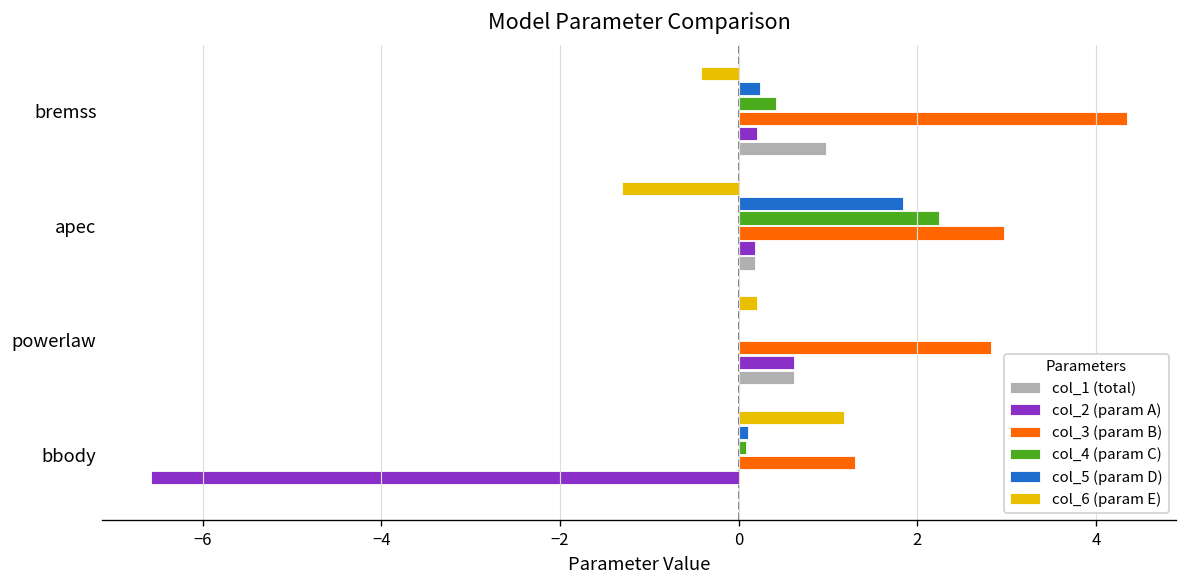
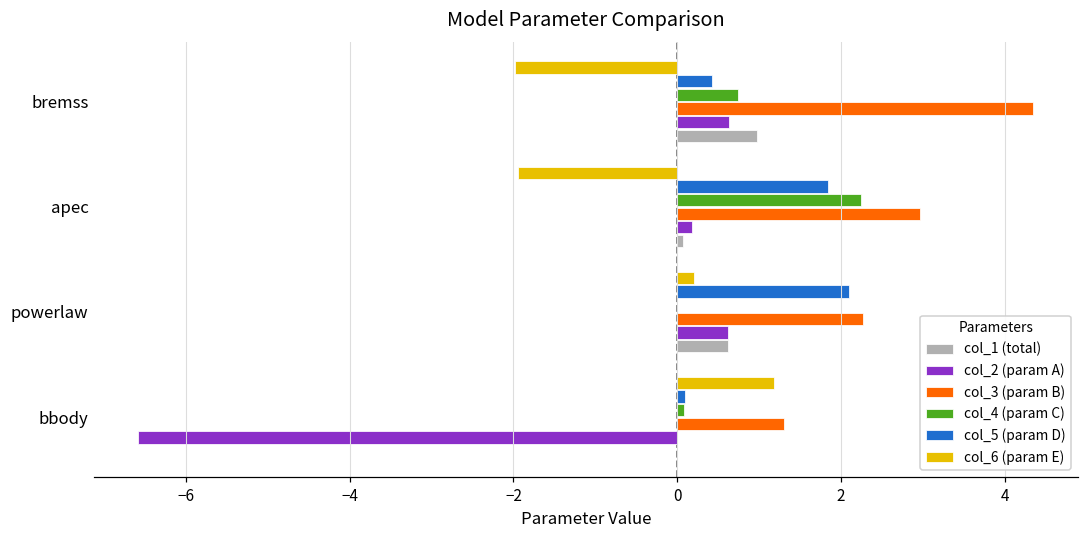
col_6 (param E), bremss: -0.4 -> -2.0
col_5 (param D), bremss: 0.2 -> 0.4
col_4 (param C), bremss: 0.4 -> 0.7
col_2 (param A), bremss: 0.2 -> 0.6
col_6 (param E), apec: -1.3 -> -1.9
col_1 (total), apec: 0.2 -> 0.1
col_5 (param D), powerlaw: 0.0 -> 2.1
col_3 (param B), powerlaw: 2.8 -> 2.3
